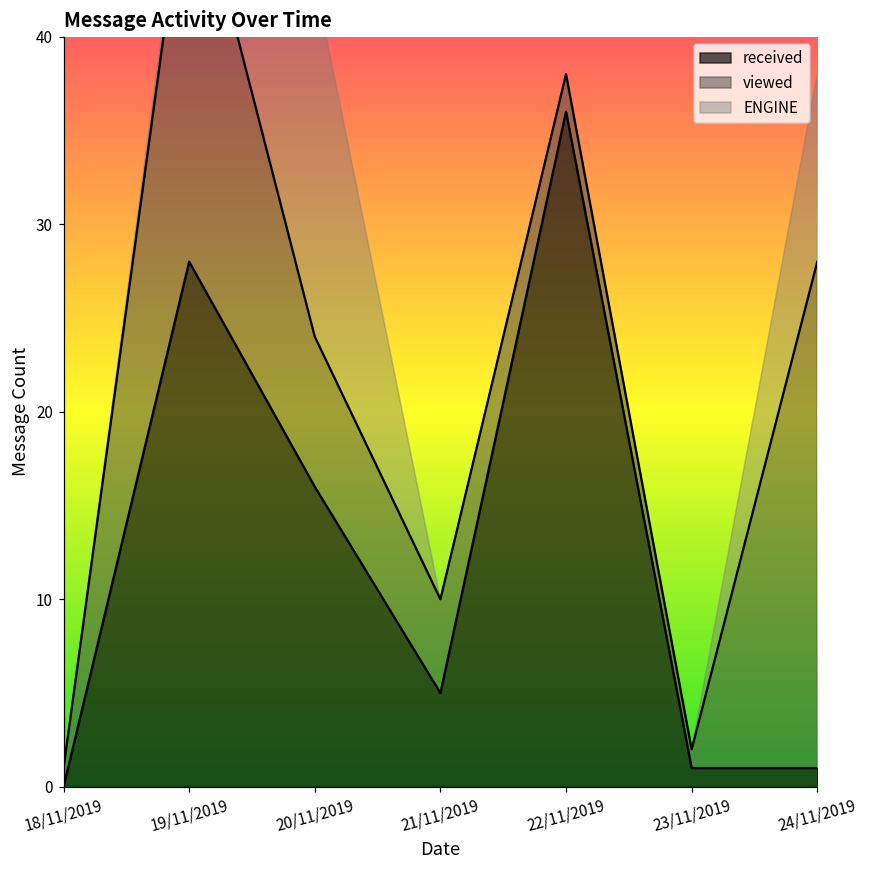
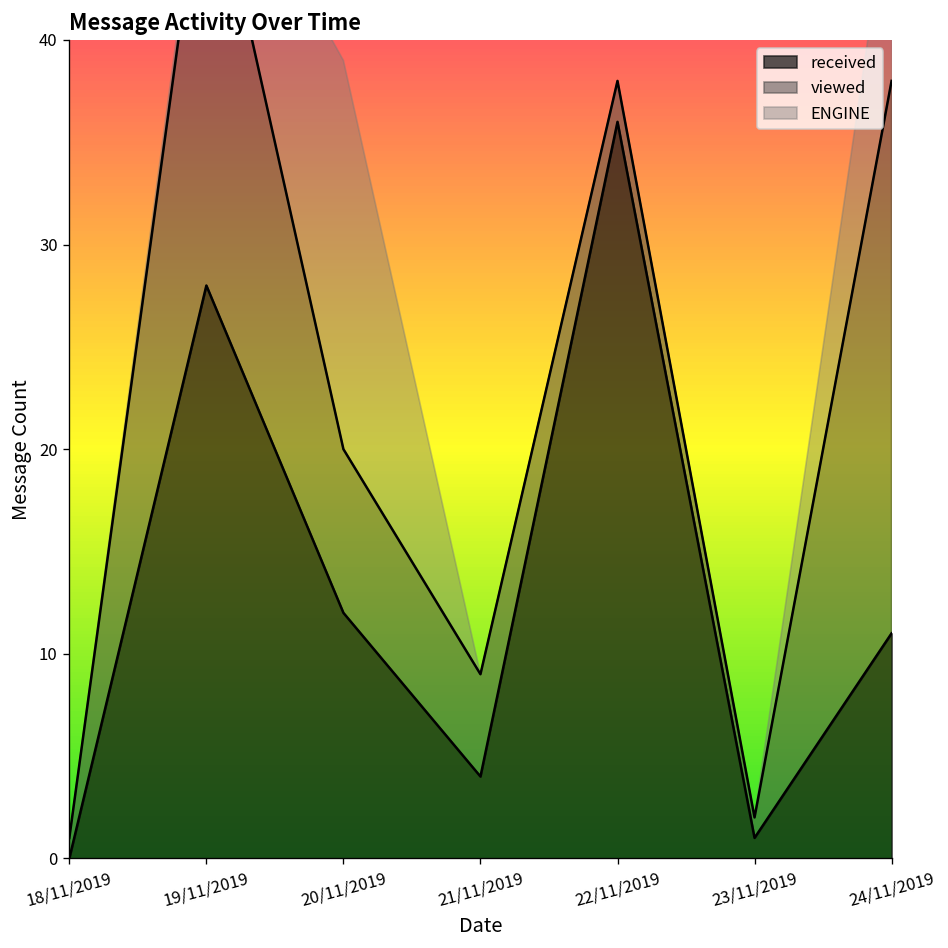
received, 20/11/2019: 16 -> 12
received, 21/11/2019: 5 -> 4
received, 24/11/2019: 1 -> 11
